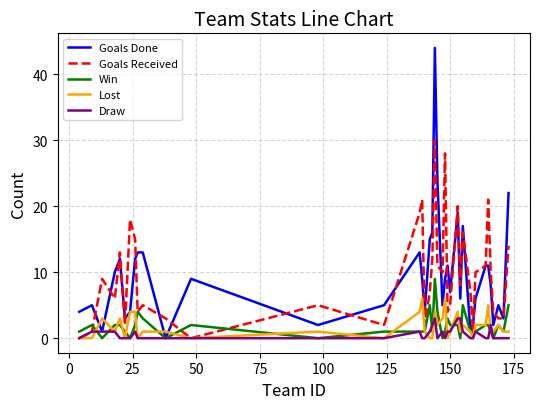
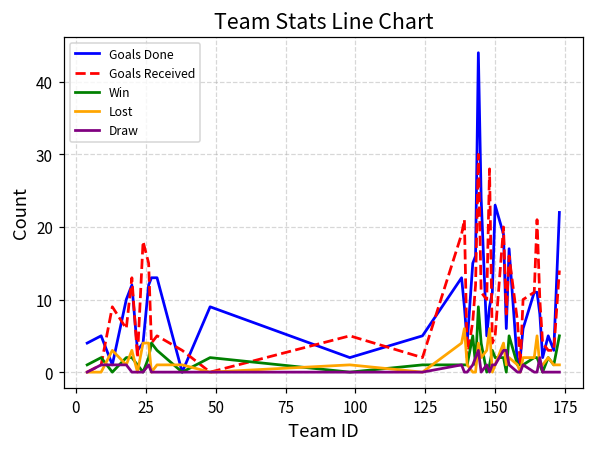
Goals Done, 150: 7 -> 23
